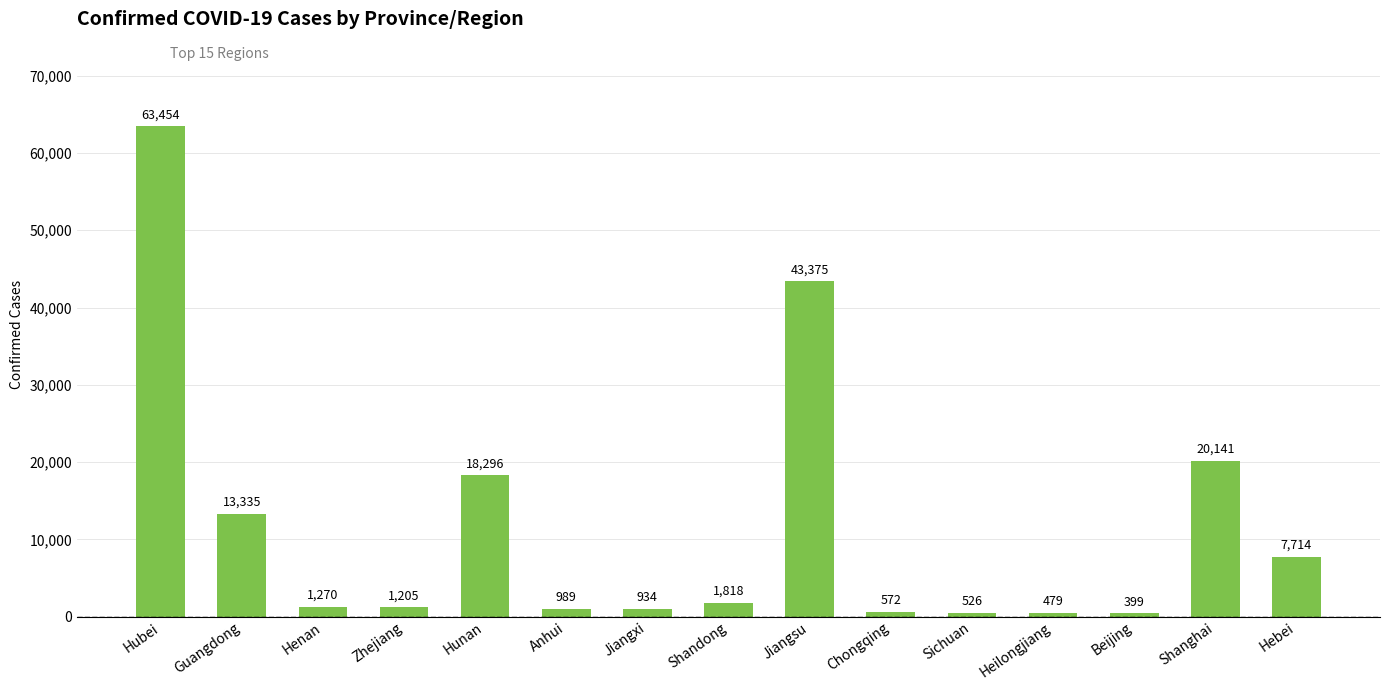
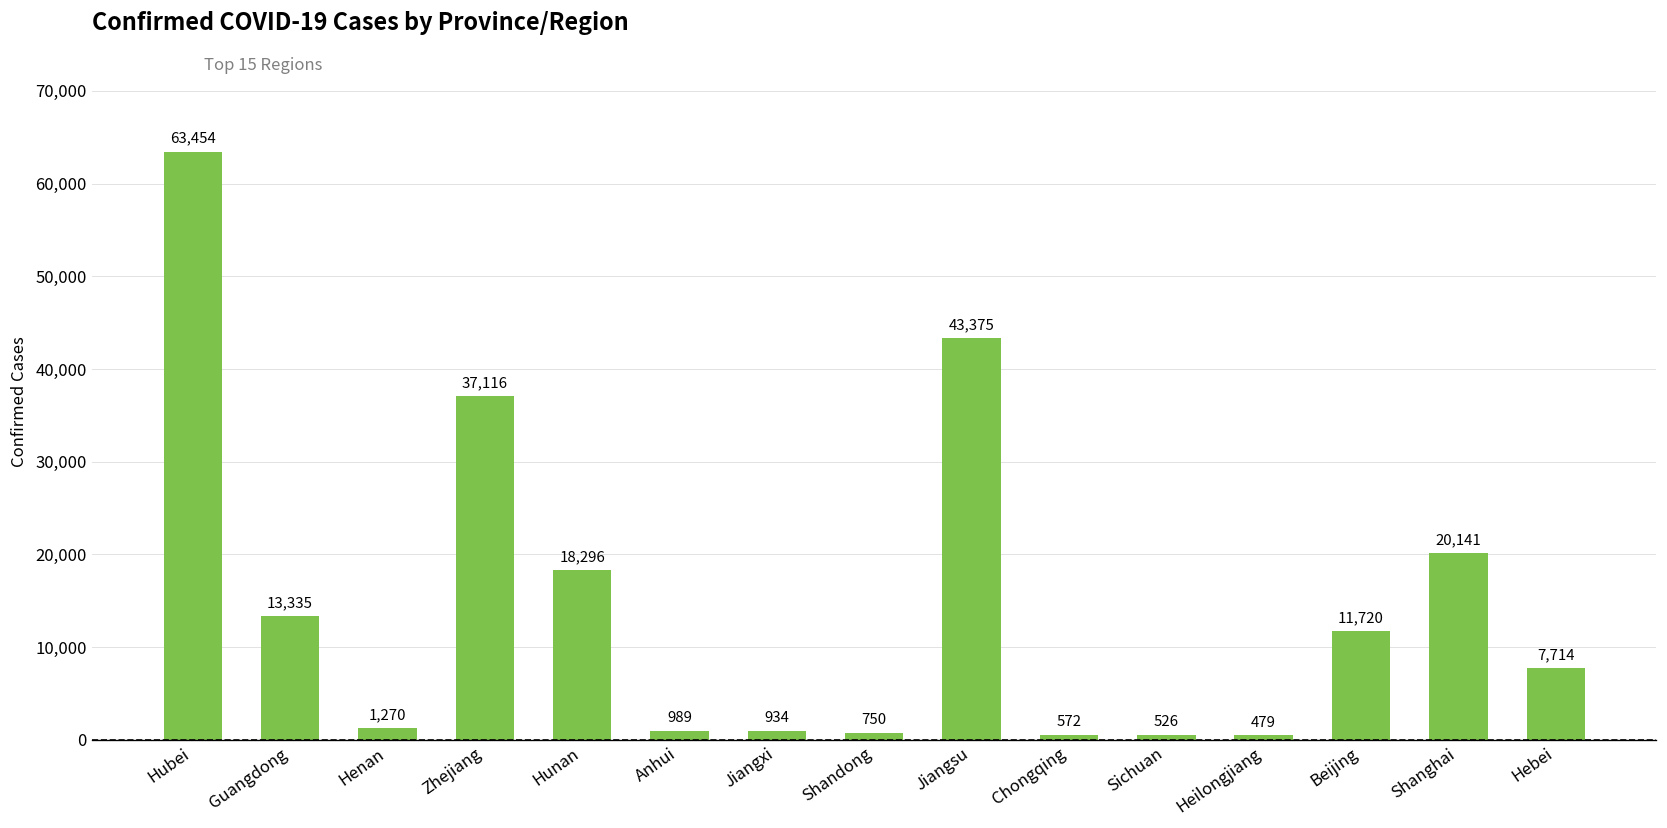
Zhejiang: 1,205 -> 37,116
Shandong: 1,818 -> 750
Beijing: 399 -> 11,720
